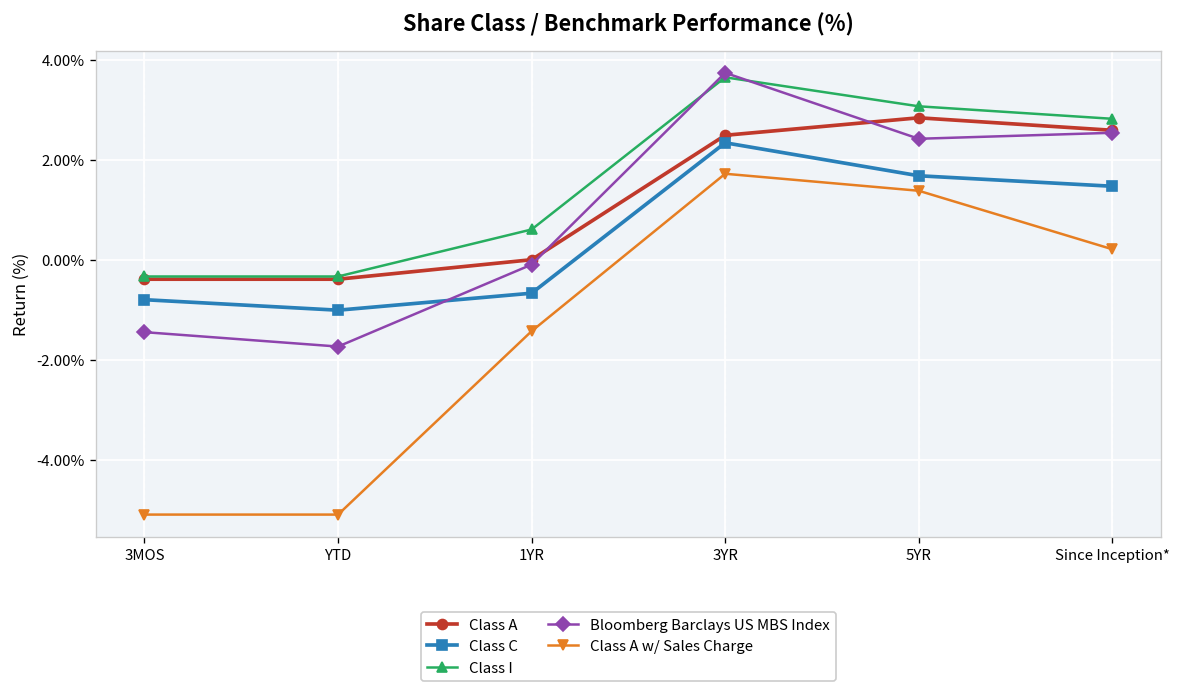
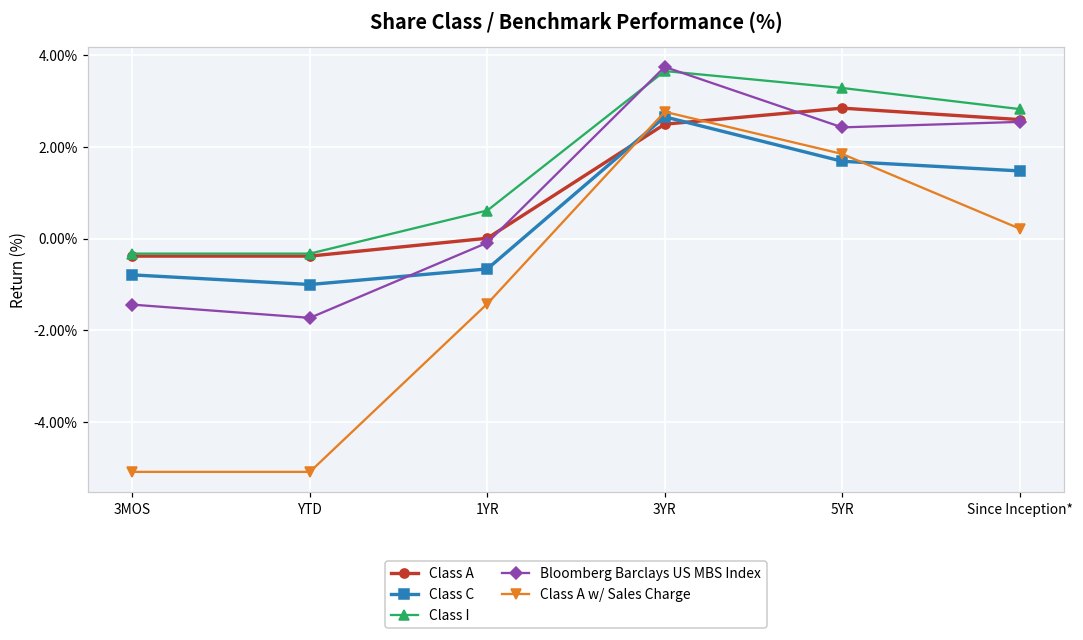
Class C, 3YR: 2.4% -> 2.7%
Class A w/ Sales Charge, 3YR: 1.7% -> 2.8%
Class I, 5YR: 3.1% -> 3.3%
Class A w/ Sales Charge, 5YR: 1.4% -> 1.9%
